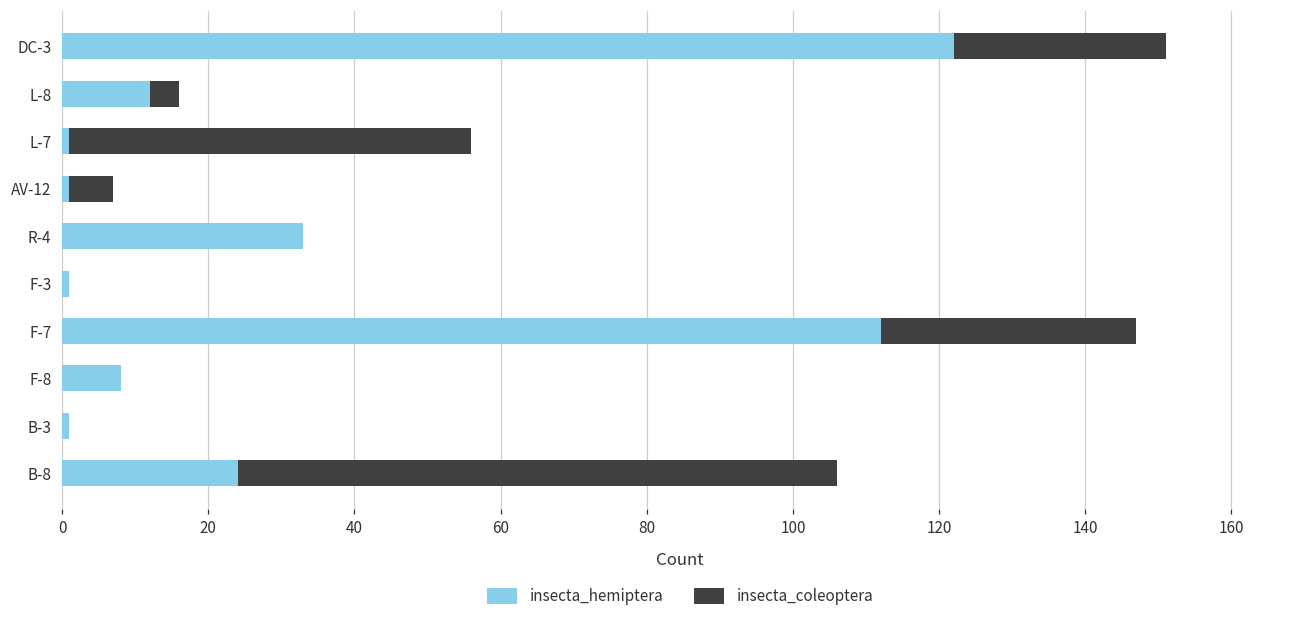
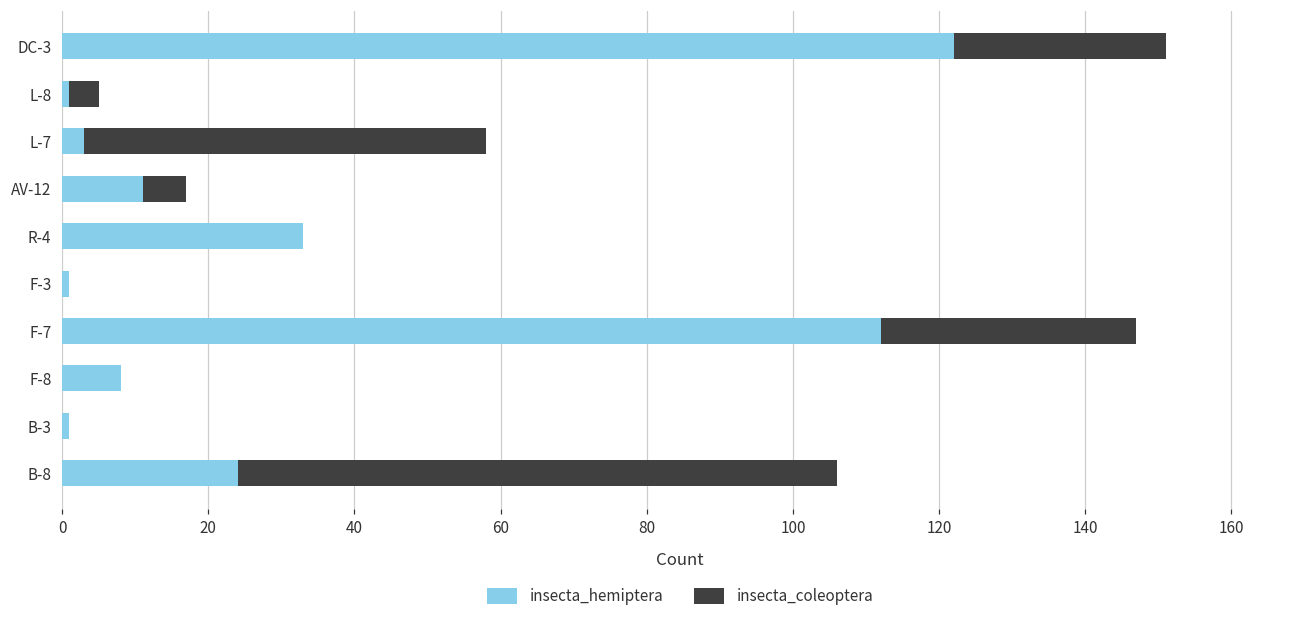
insecta_hemiptera, L-8: 12 -> 1
insecta_hemiptera, L-7: 1 -> 3
insecta_hemiptera, AV-12: 1 -> 11
